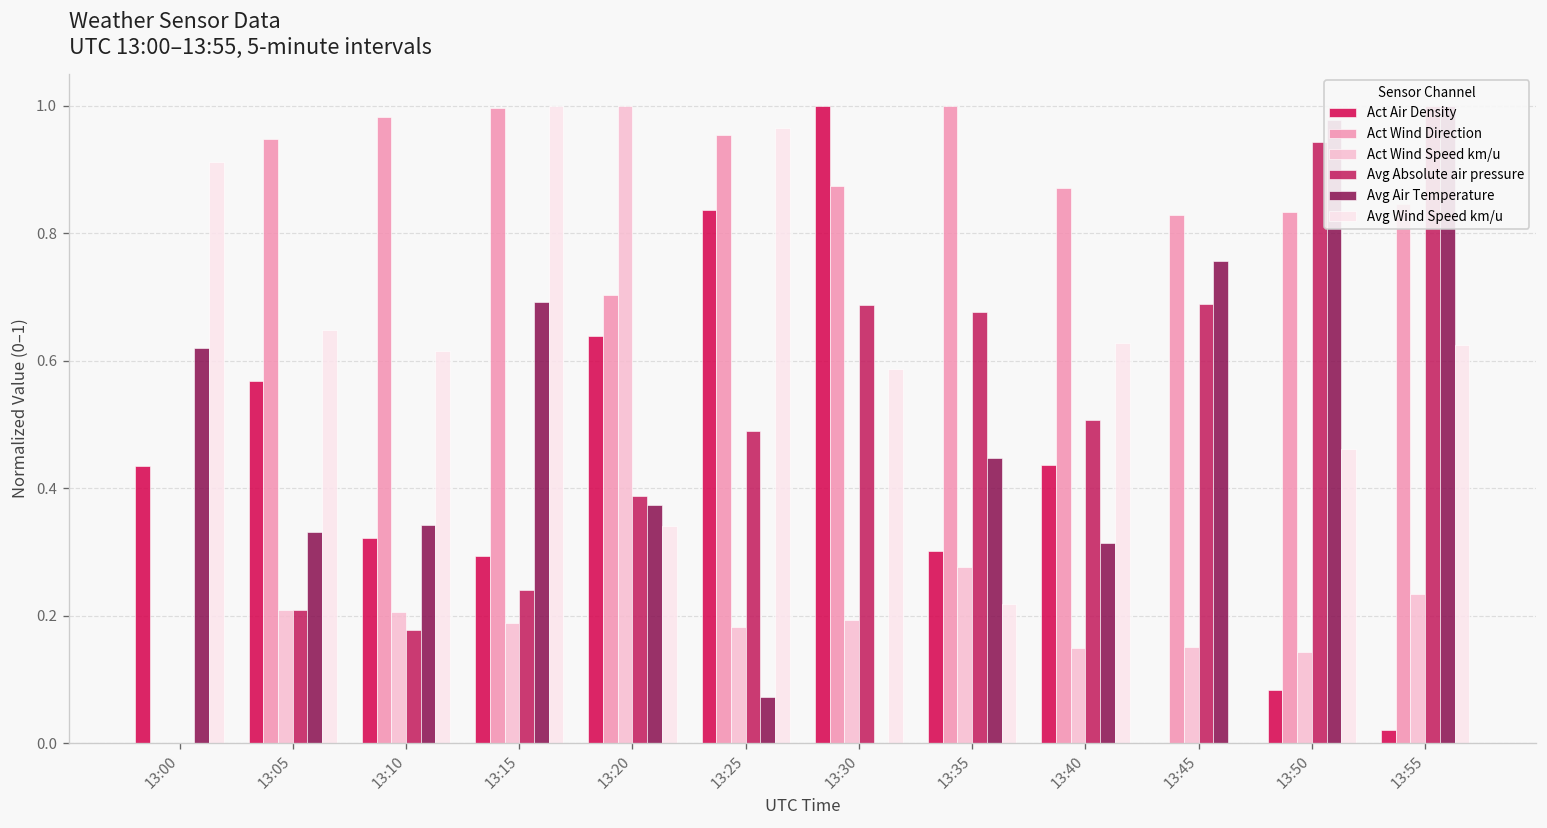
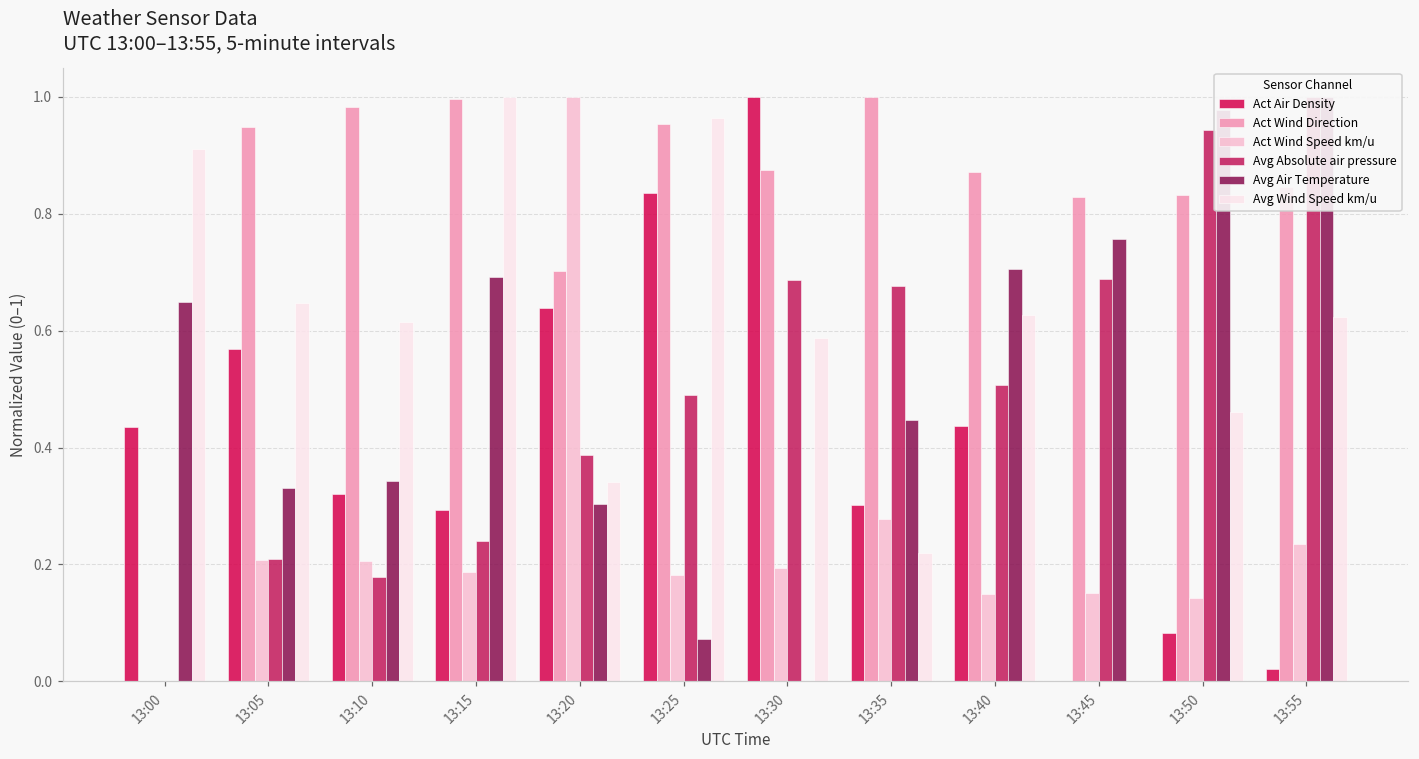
Avg Air Temperature, 13:00: 0.62 -> 0.65
Avg Air Temperature, 13:20: 0.37 -> 0.30
Avg Air Temperature, 13:40: 0.31 -> 0.71
